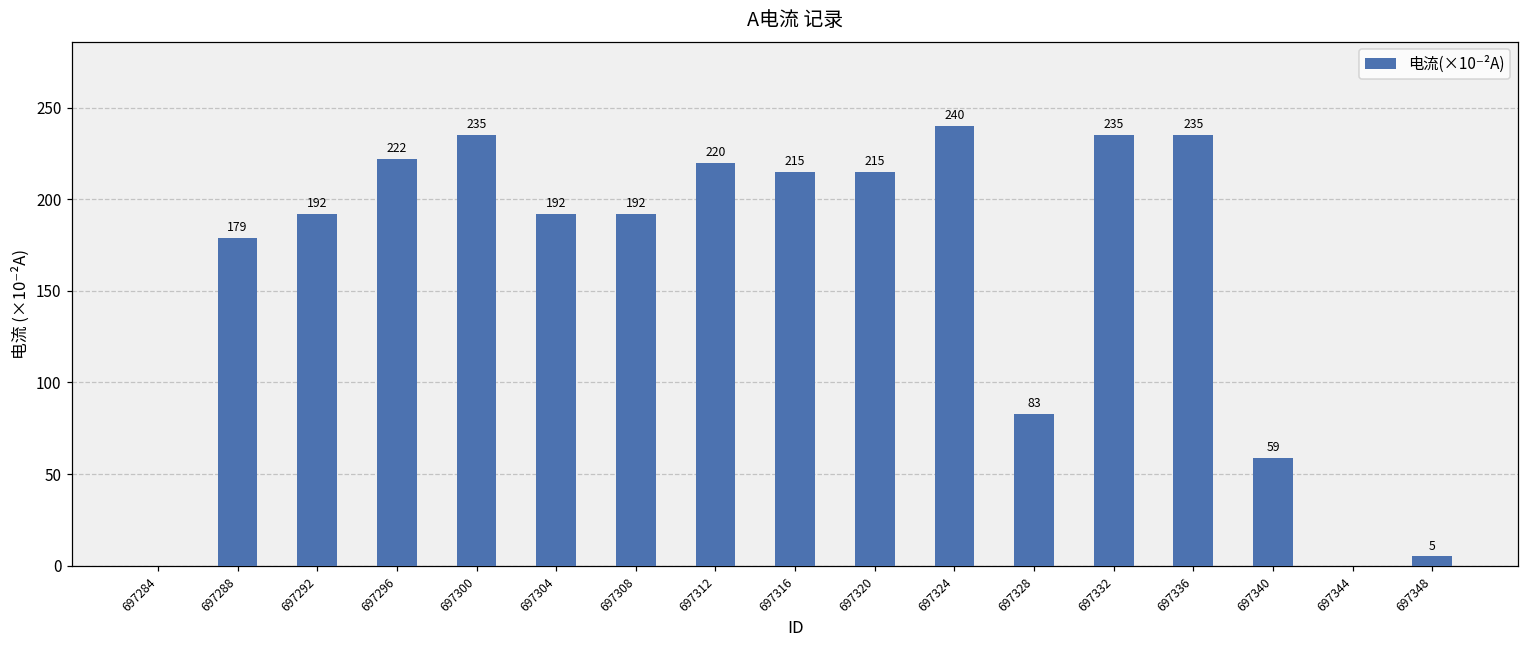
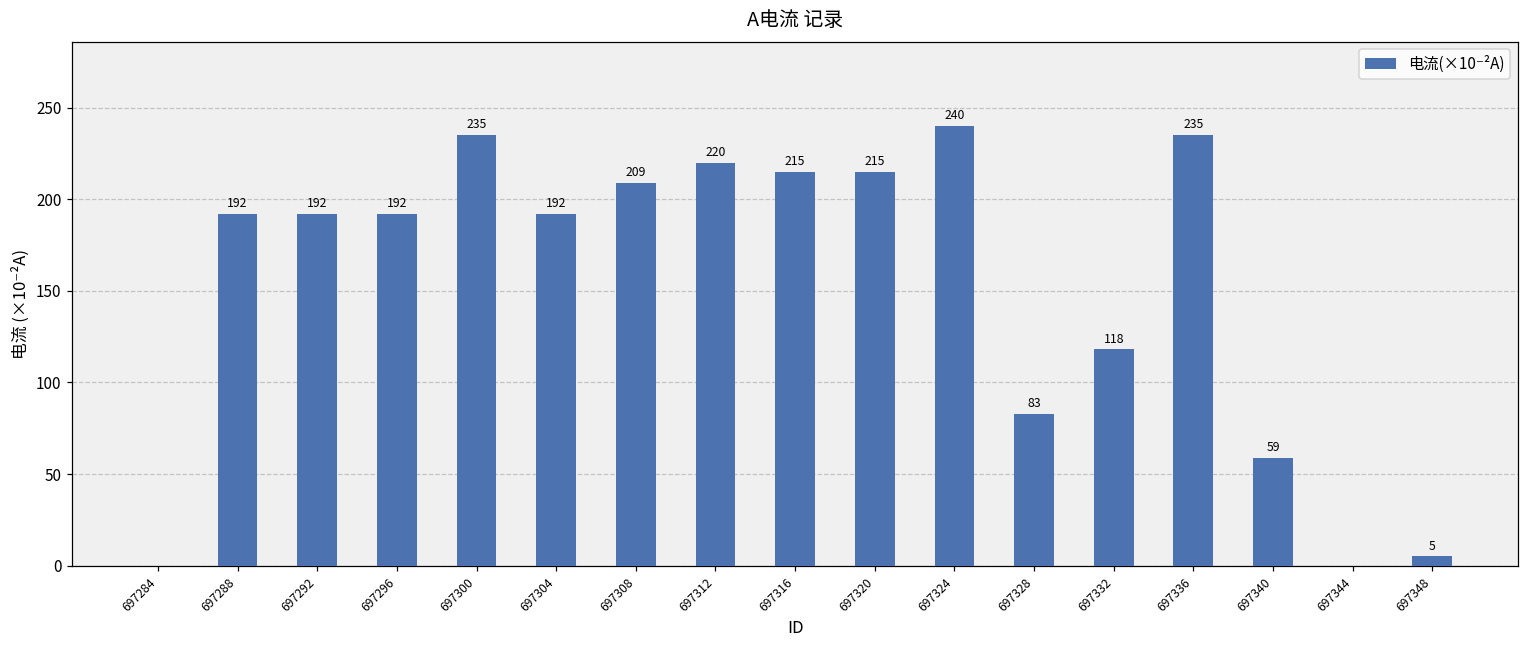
697288: 179 -> 192
697296: 222 -> 192
697308: 192 -> 209
697332: 235 -> 118
